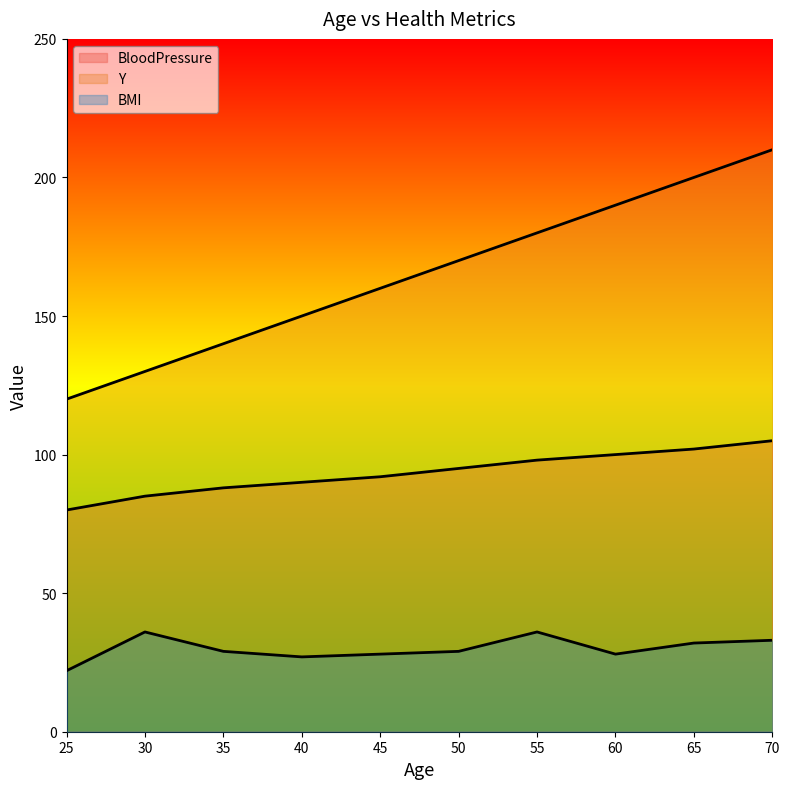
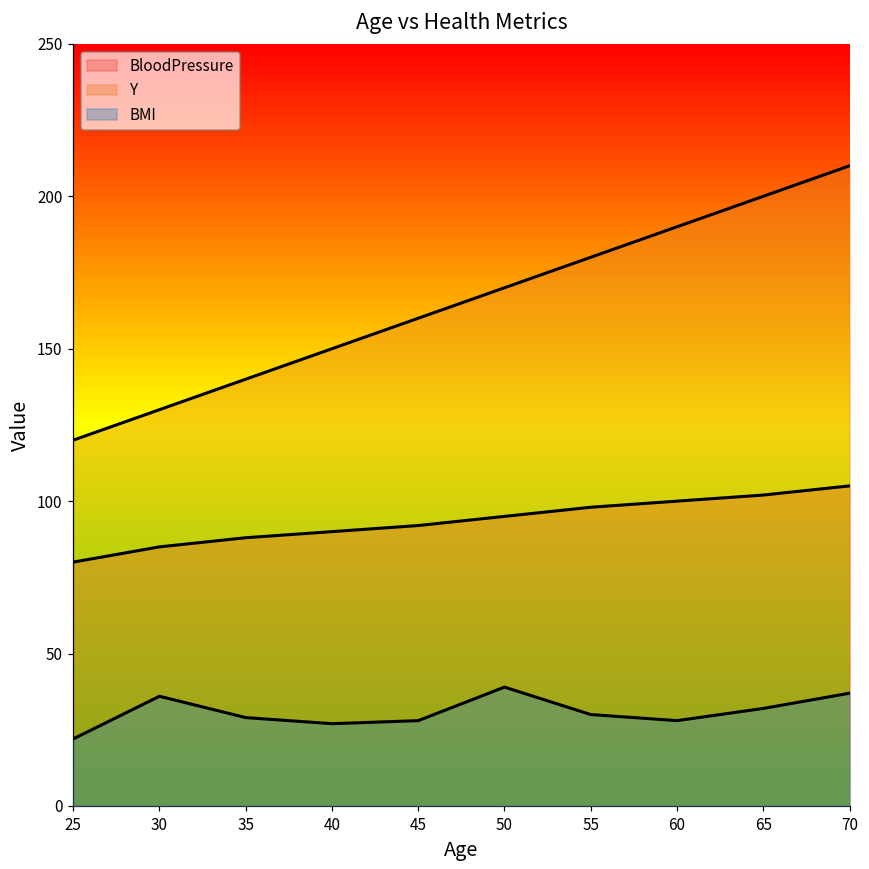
BMI, 50: 29 -> 39
BMI, 55: 36 -> 30
BMI, 70: 33 -> 37
